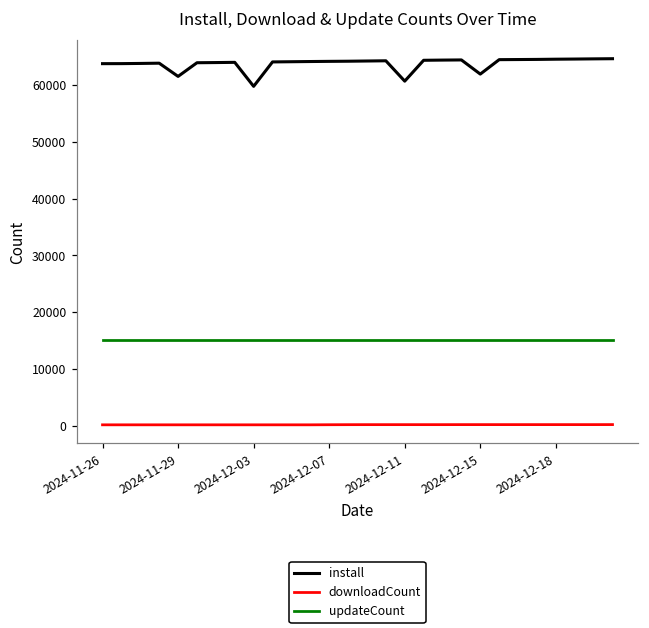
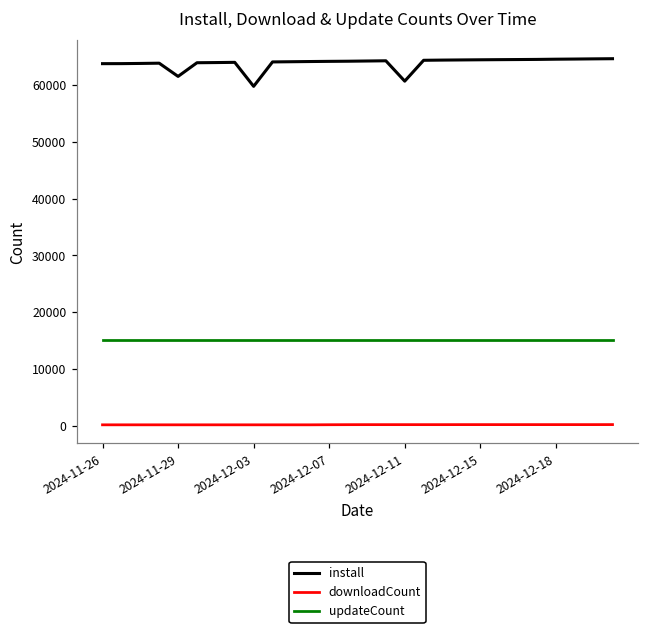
install, 2024-12-15: 62000 -> 64000
